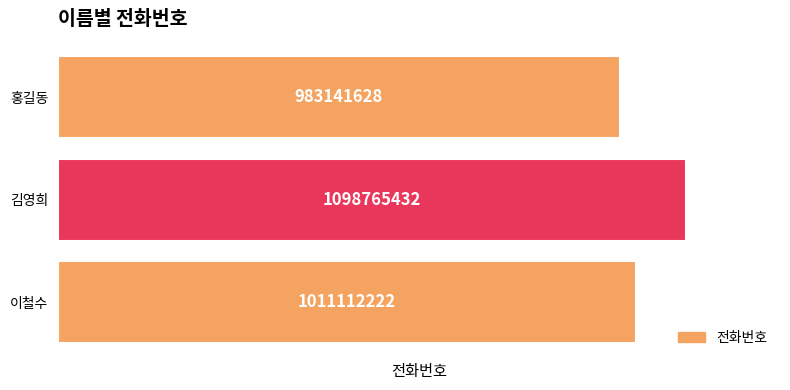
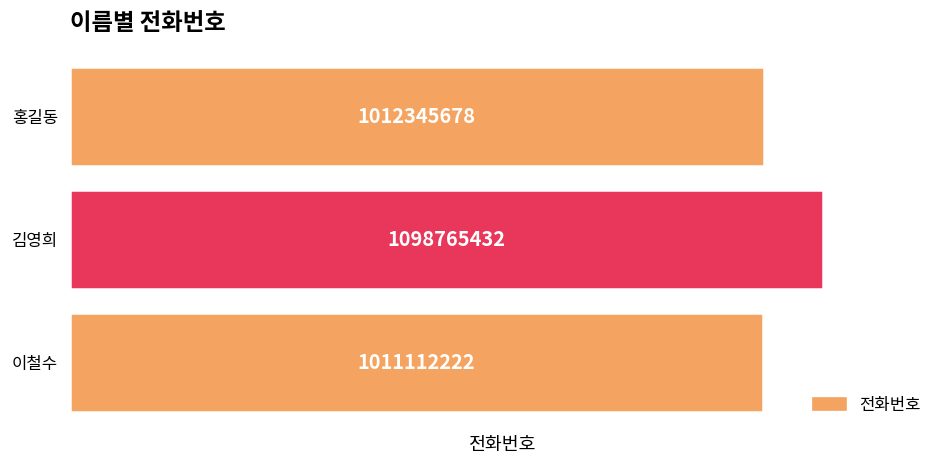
홍길동: 983141628 -> 1012345678
